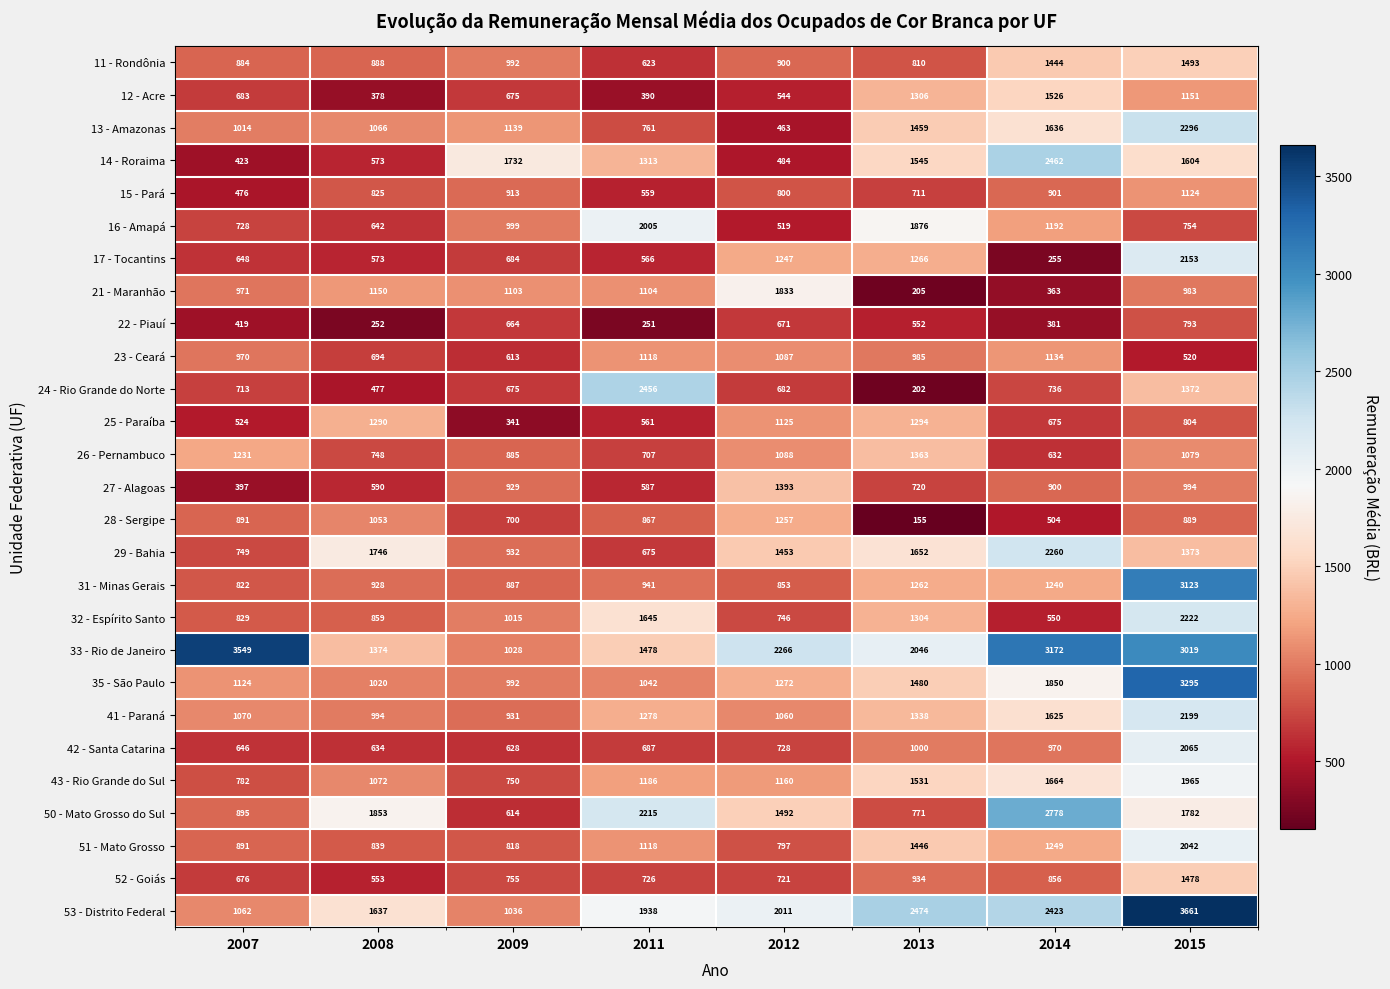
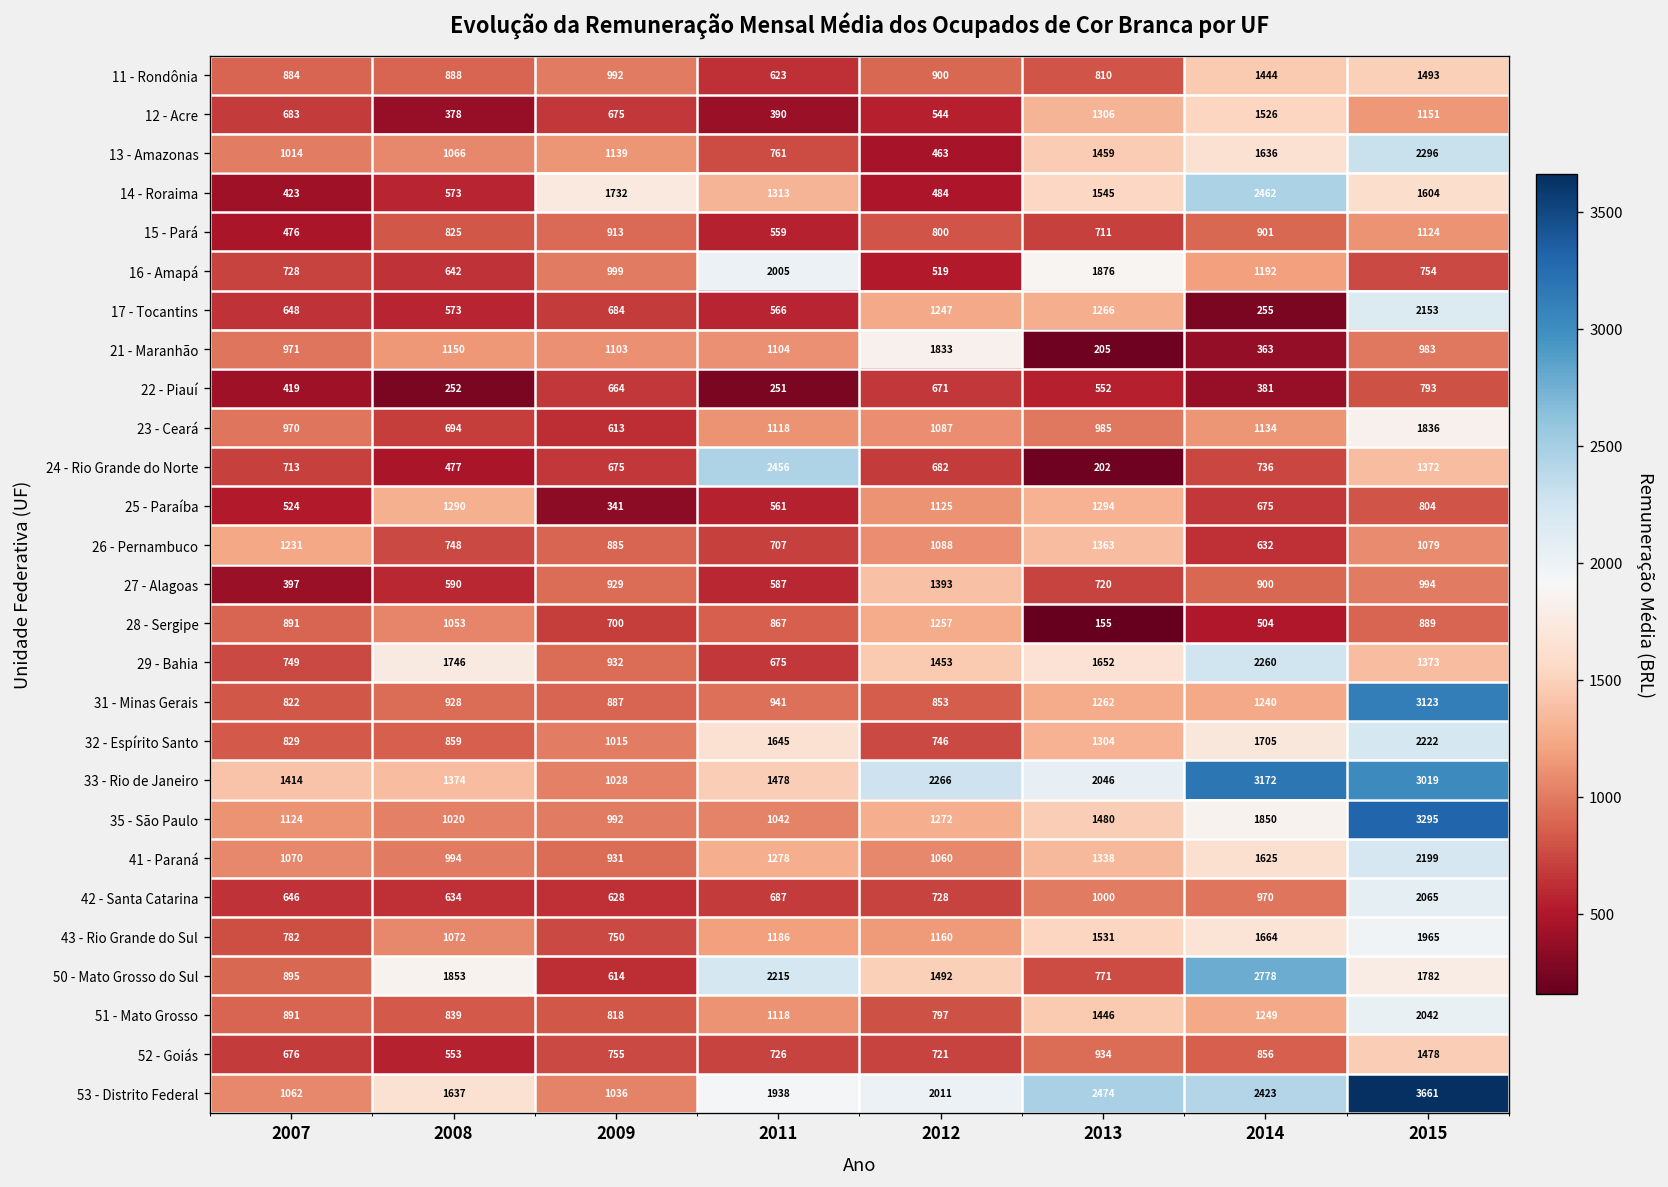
23 - Ceará, 2015: 520 -> 1836
32 - Espírito Santo, 2014: 550 -> 1705
33 - Rio de Janeiro, 2007: 3549 -> 1414
